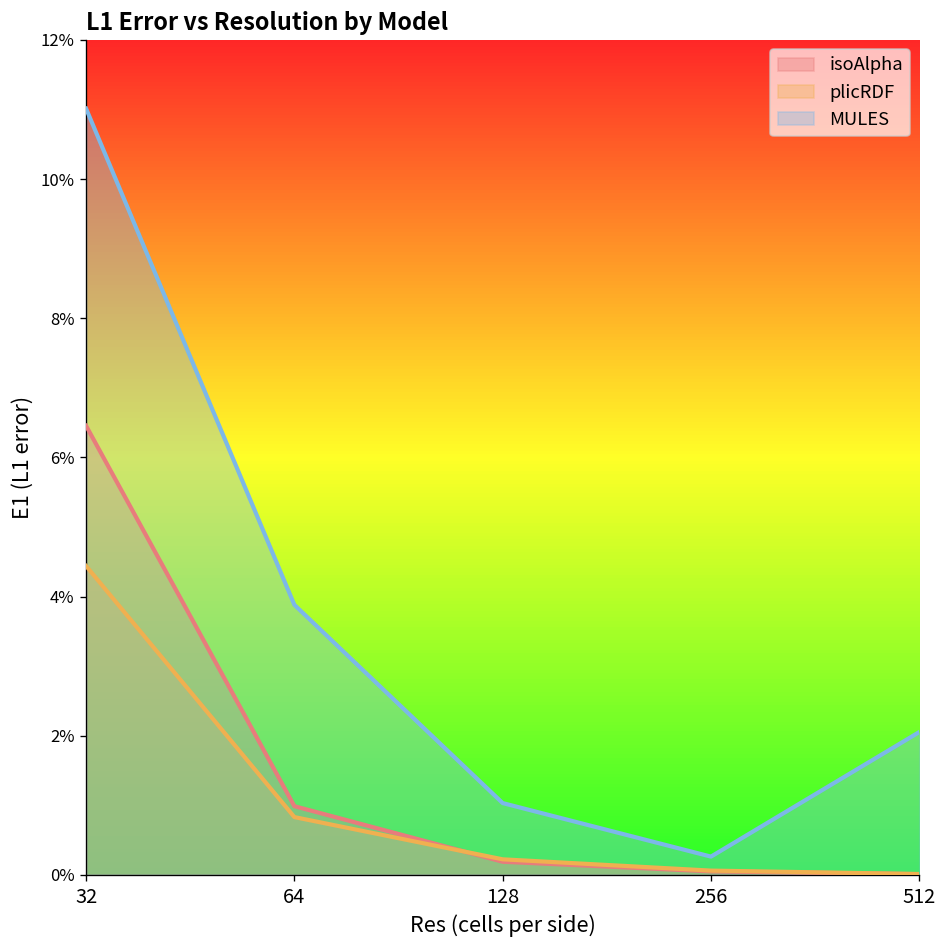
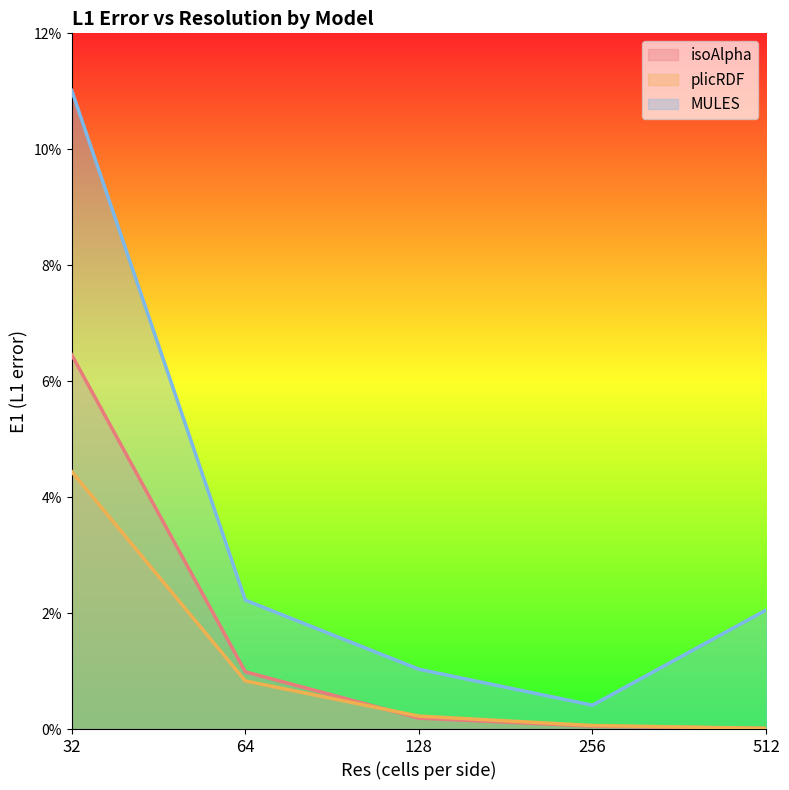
MULES, 64: 3.9% -> 2.2%
MULES, 256: 0.3% -> 0.4%
